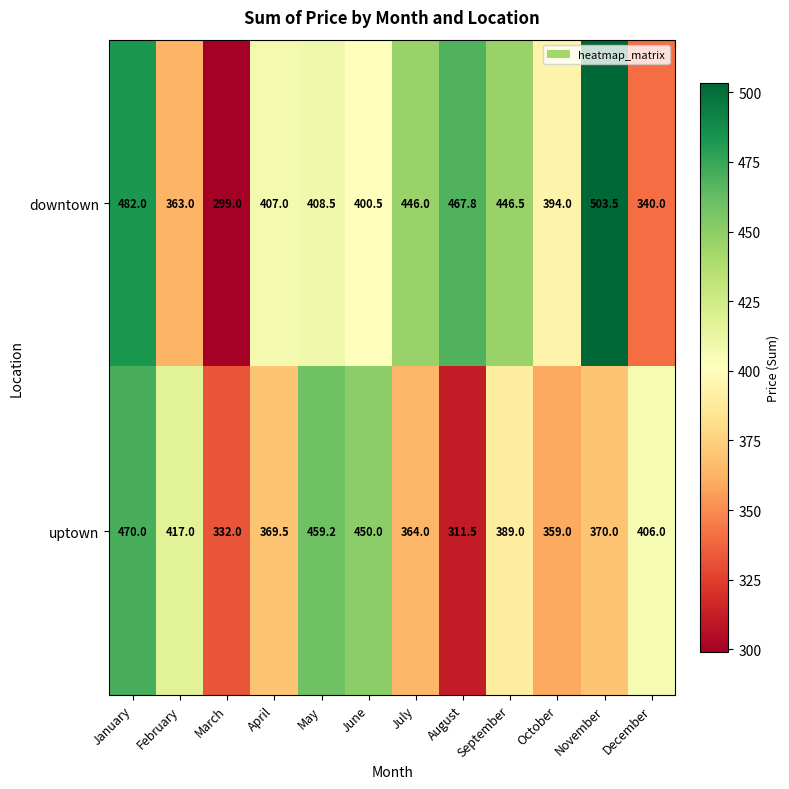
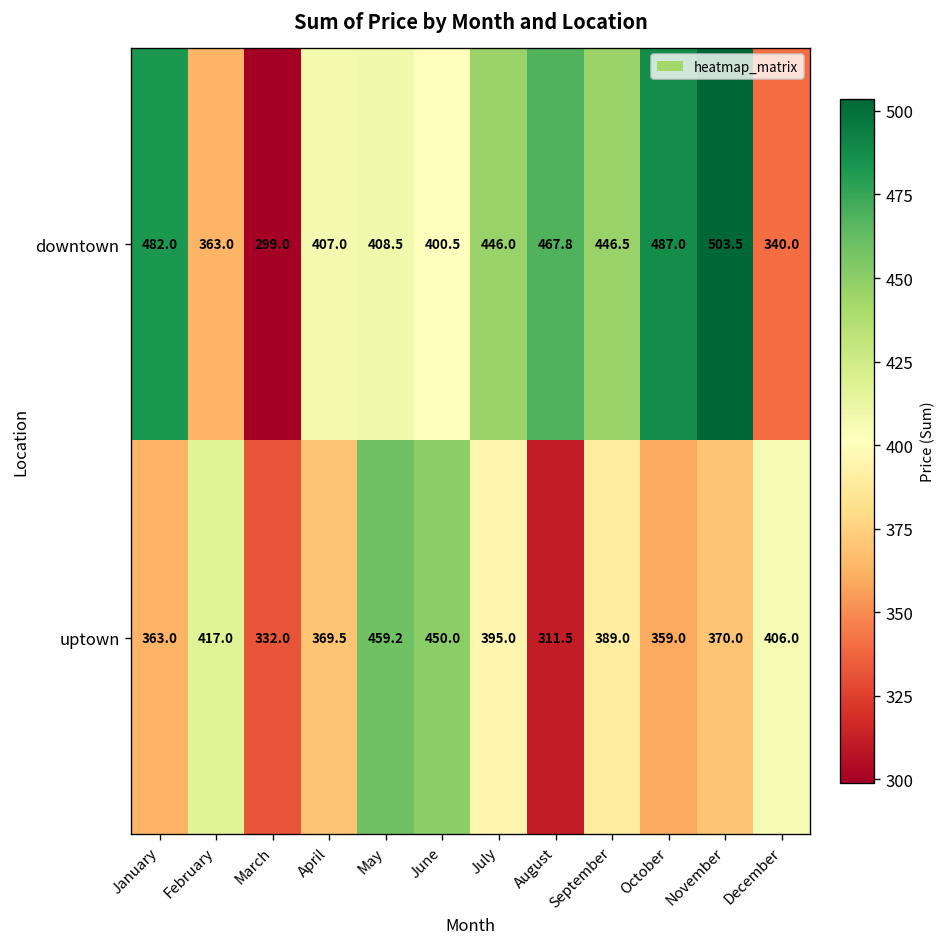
downtown, October: 394.0 -> 487.0
uptown, January: 470.0 -> 363.0
uptown, July: 364.0 -> 395.0
